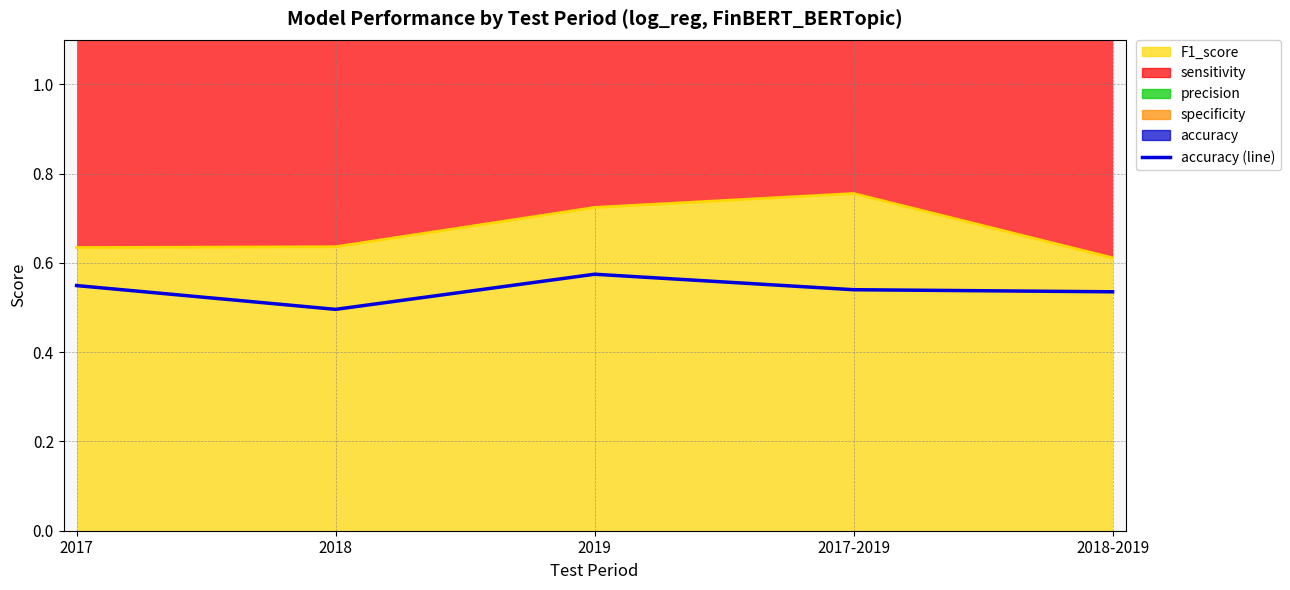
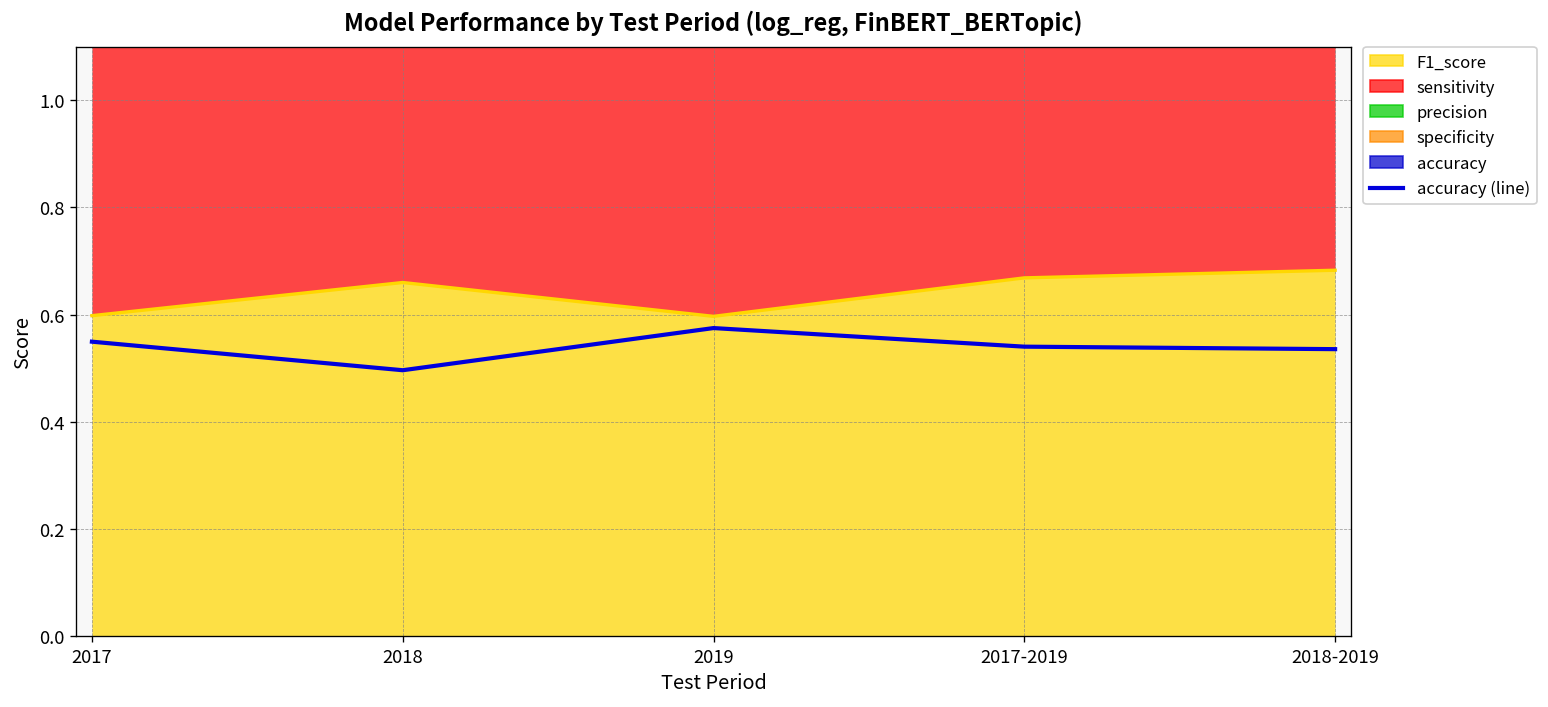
F1_score, 2017: 0.63 -> 0.60
F1_score, 2018: 0.64 -> 0.66
F1_score, 2019: 0.72 -> 0.60
F1_score, 2017-2019: 0.76 -> 0.67
F1_score, 2018-2019: 0.61 -> 0.68
